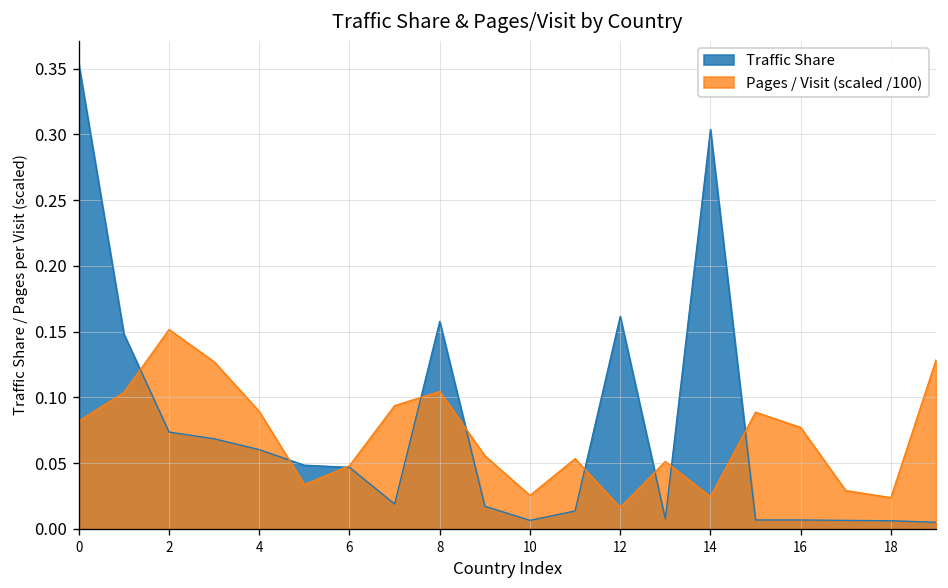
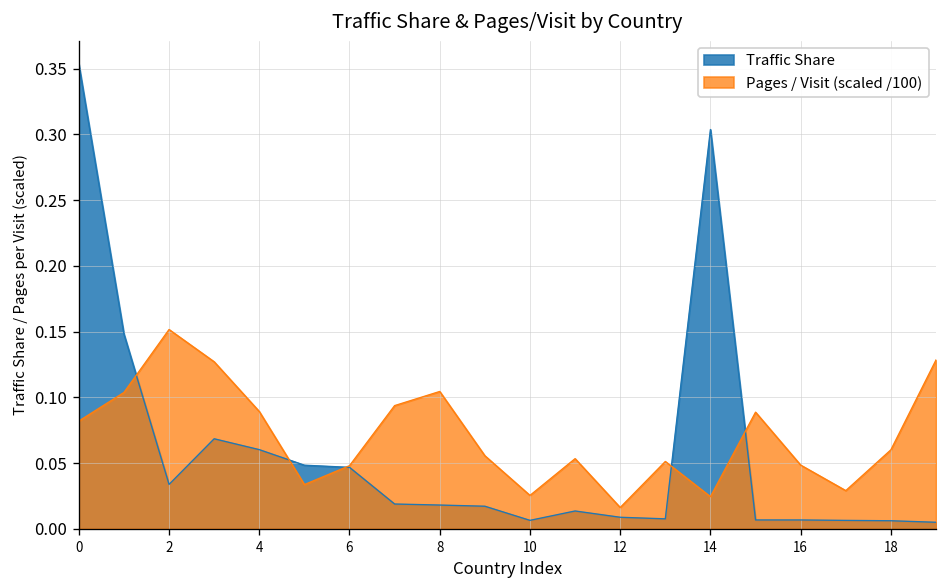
Traffic Share, 2: 0.074 -> 0.034
Traffic Share, 8: 0.158 -> 0.018
Traffic Share, 12: 0.162 -> 0.009
Pages / Visit (scaled /100), 16: 0.077 -> 0.048
Pages / Visit (scaled /100), 18: 0.024 -> 0.060
